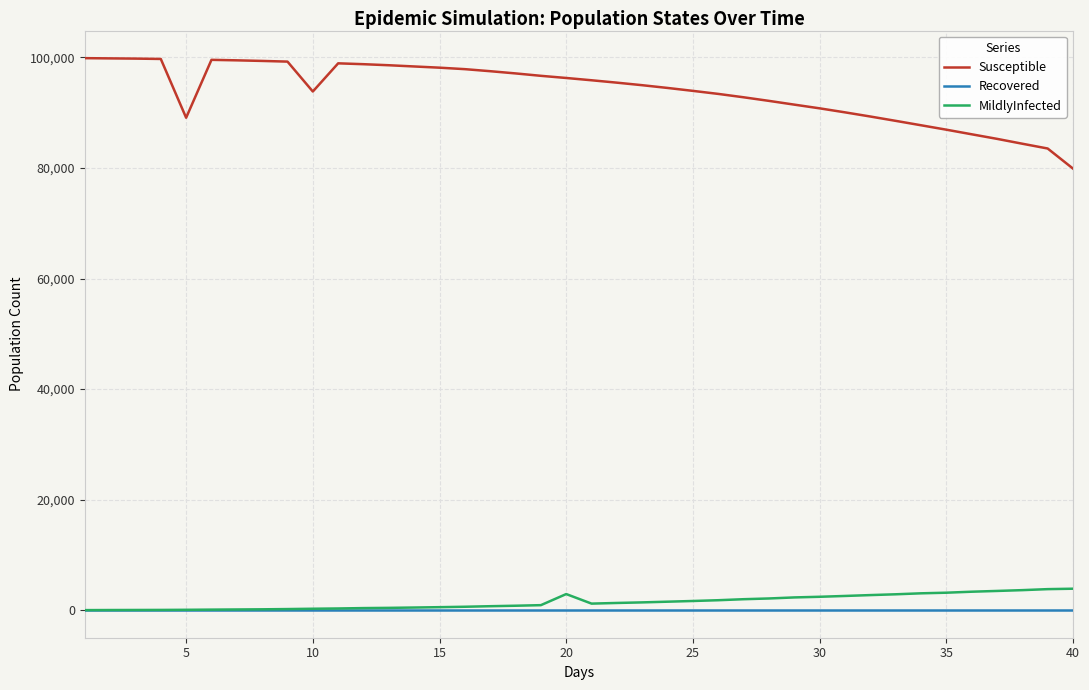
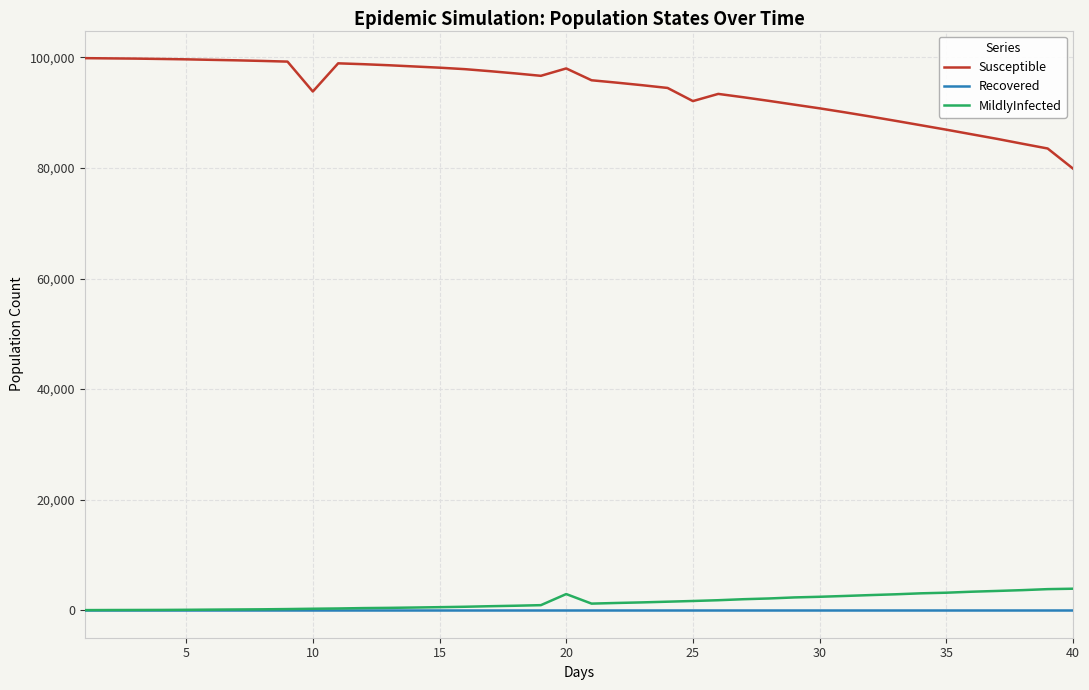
Susceptible, 5: 89,000 -> 100,000
Susceptible, 20: 96,000 -> 98,000
Susceptible, 25: 94,000 -> 92,000
